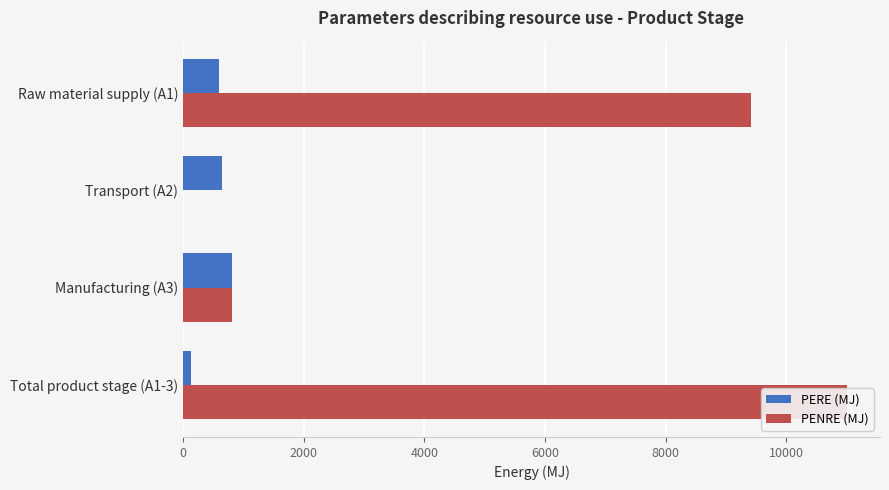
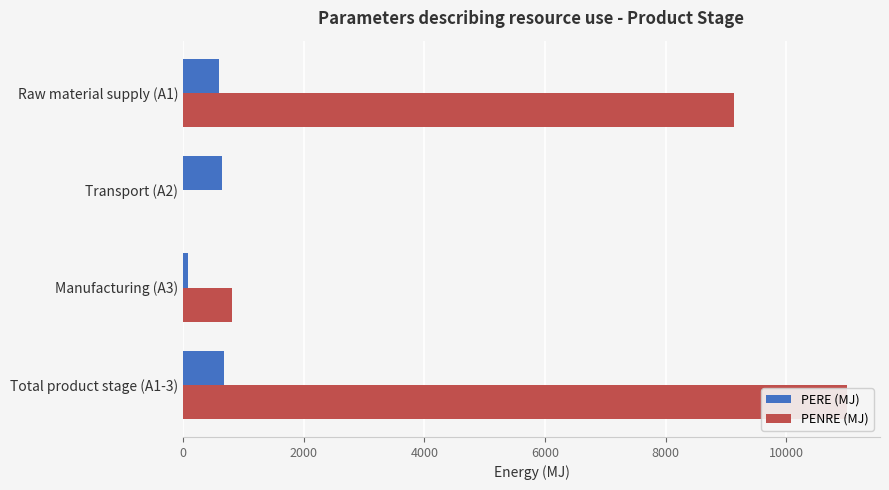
PENRE (MJ), Raw material supply (A1): 9400 -> 9100
PERE (MJ), Manufacturing (A3): 800 -> 100
PERE (MJ), Total product stage (A1-3): 100 -> 700
